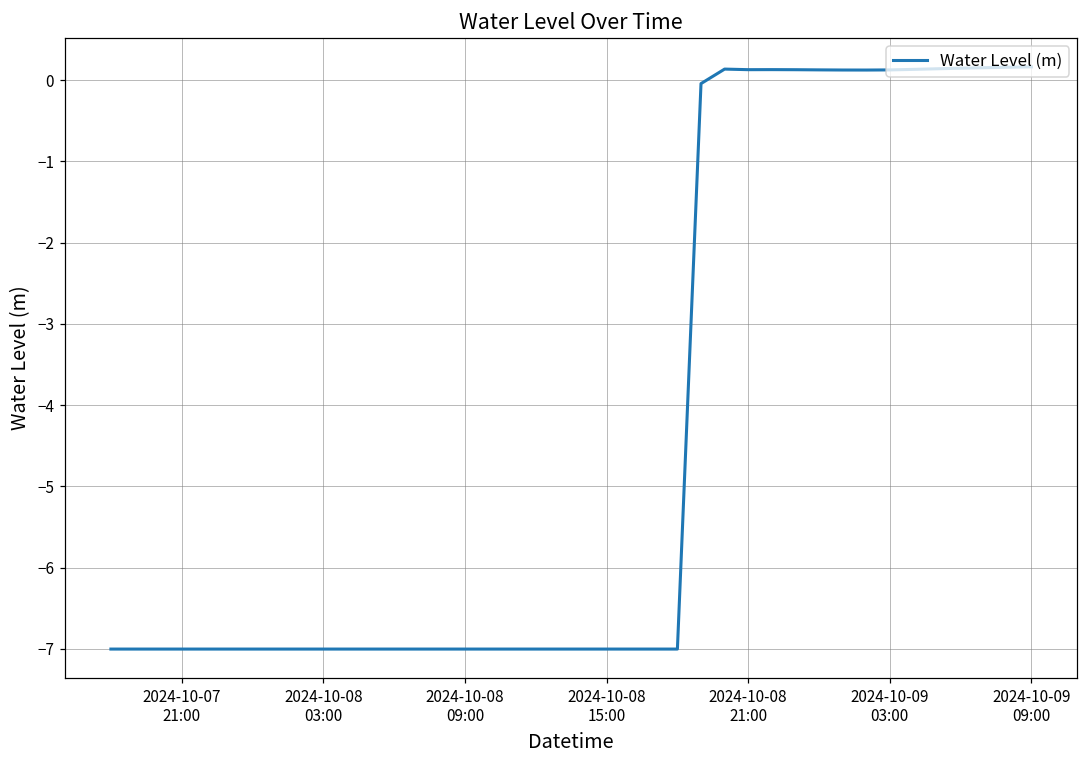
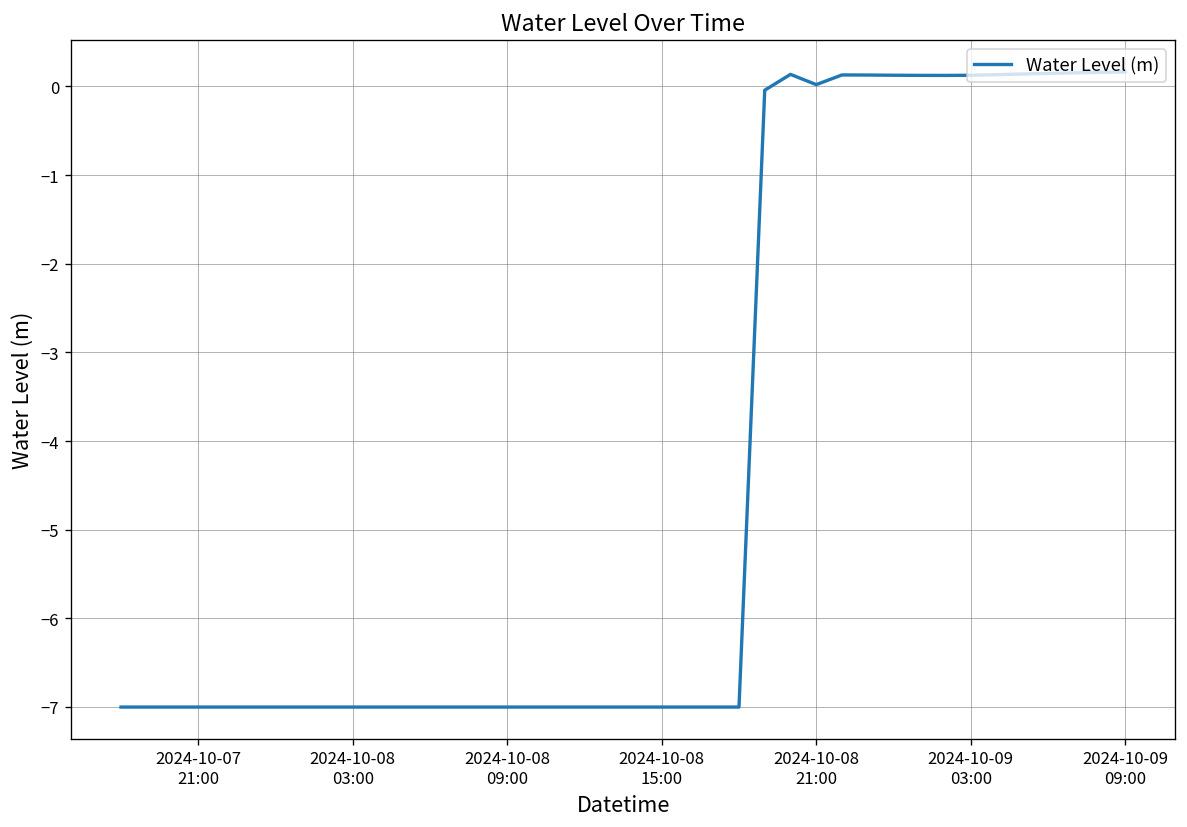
2024-10-08 21:00: 0.1 -> 0.0
